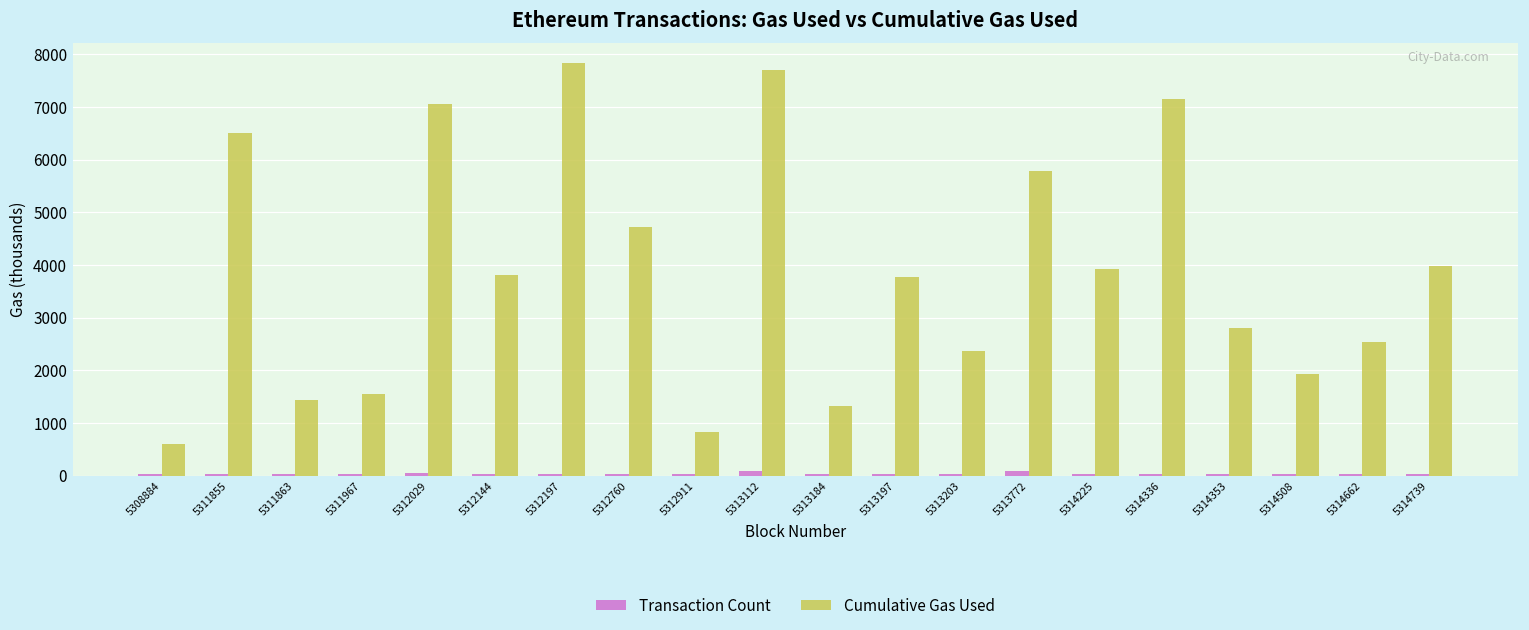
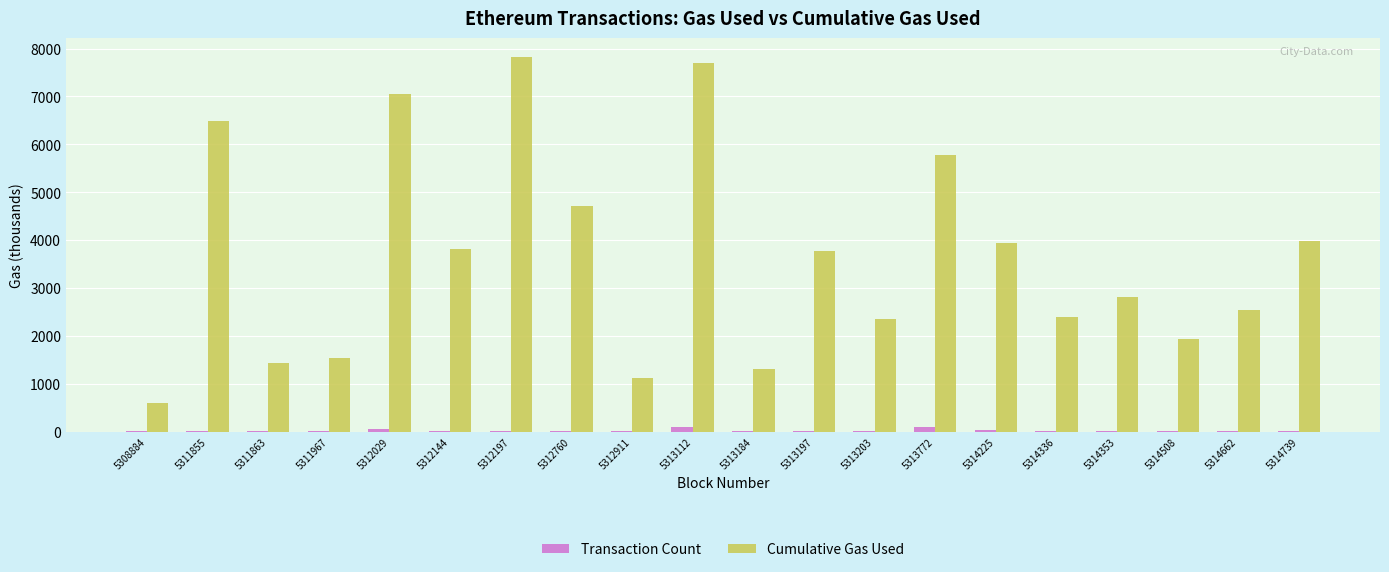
Cumulative Gas Used, 5312911: 800 -> 1100
Cumulative Gas Used, 5314336: 7100 -> 2400
